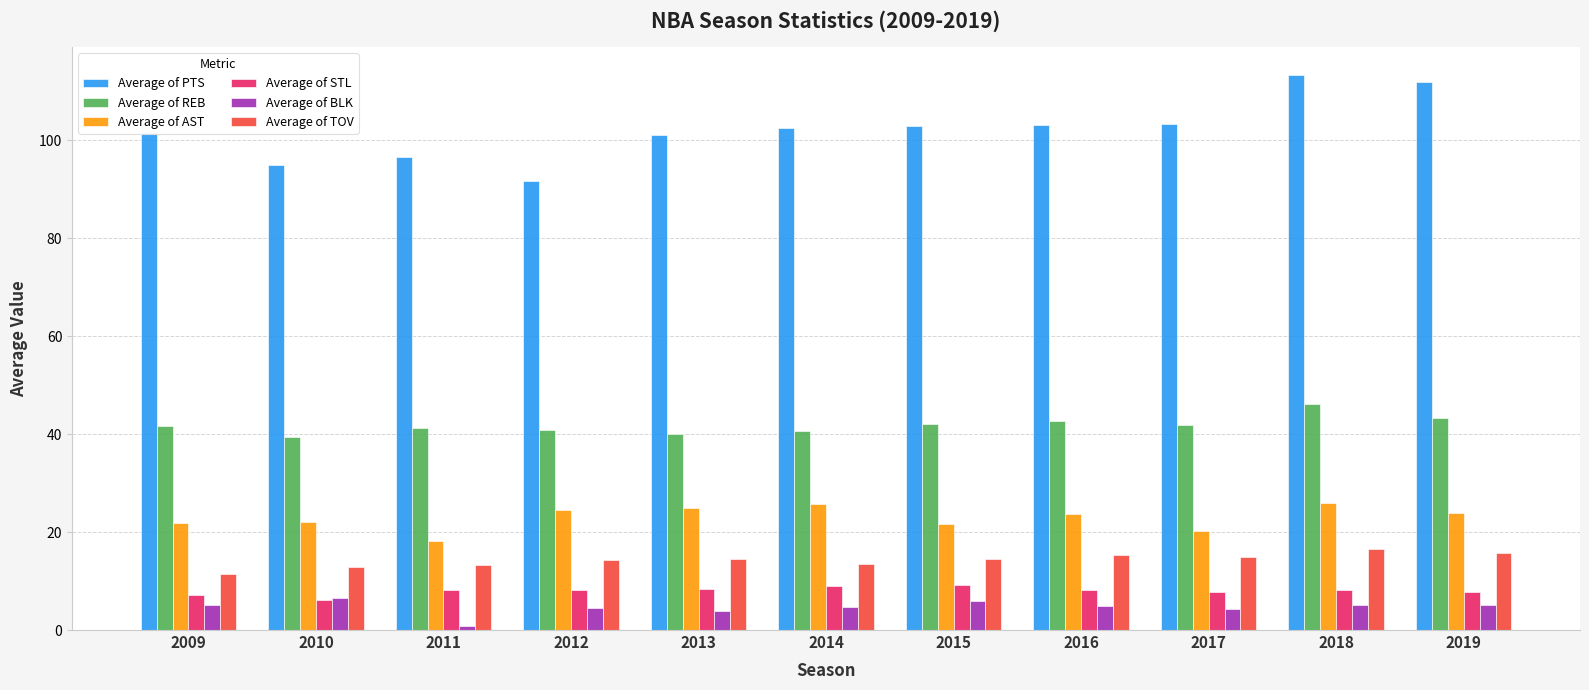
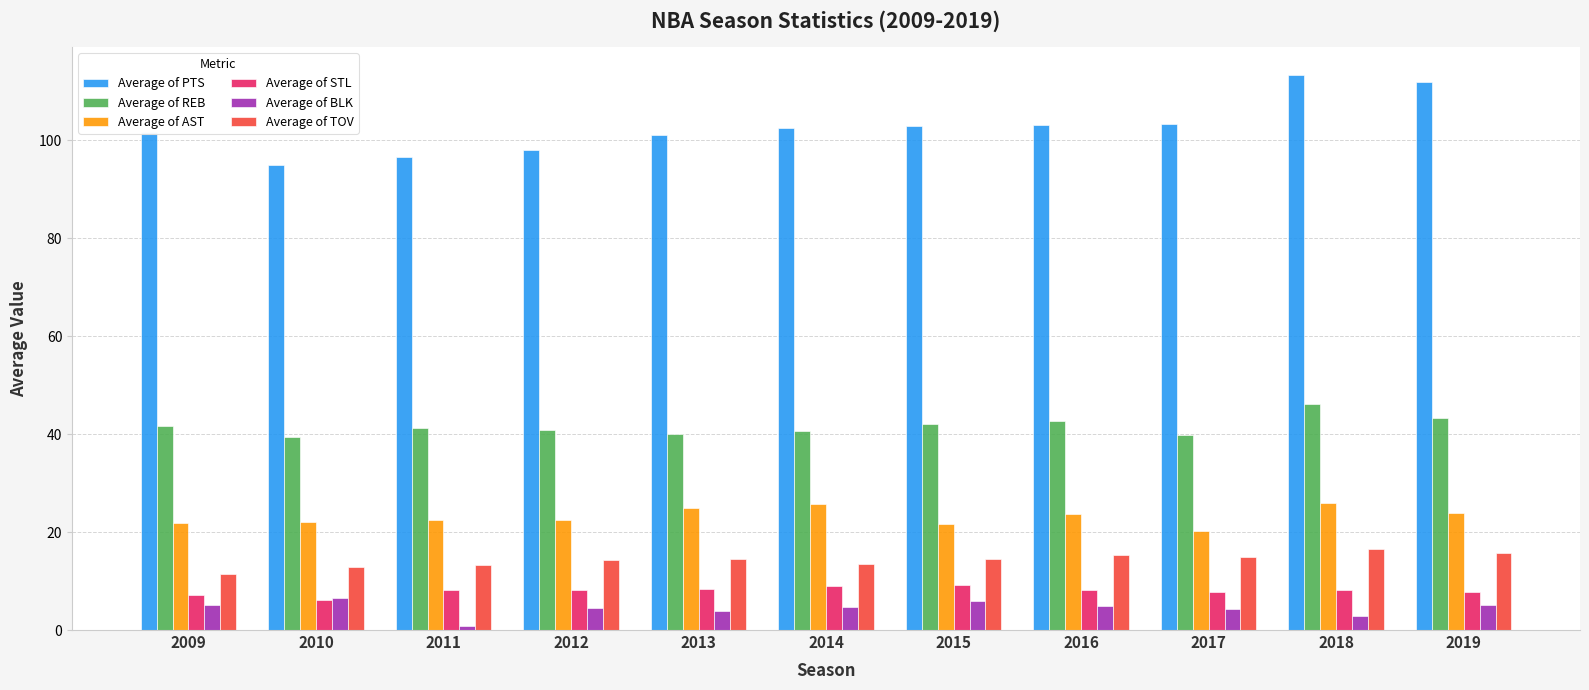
Average of AST, 2011: 18 -> 22
Average of PTS, 2012: 92 -> 98
Average of AST, 2012: 24 -> 23
Average of REB, 2017: 42 -> 40
Average of BLK, 2018: 5 -> 3
